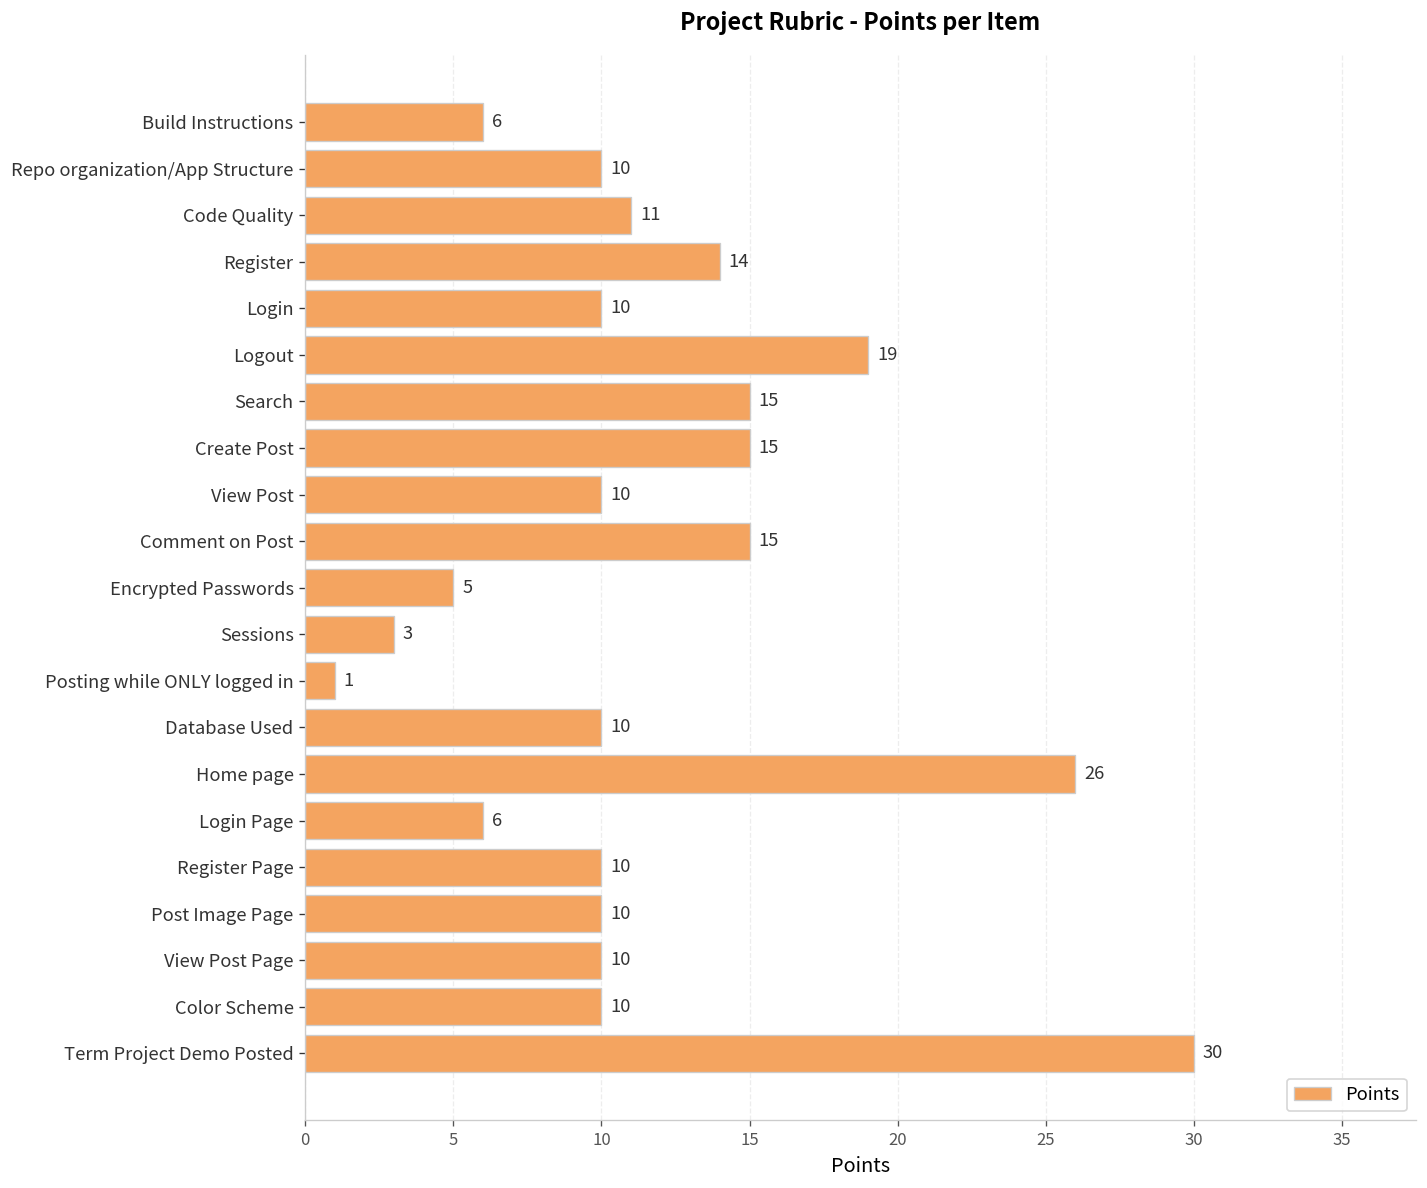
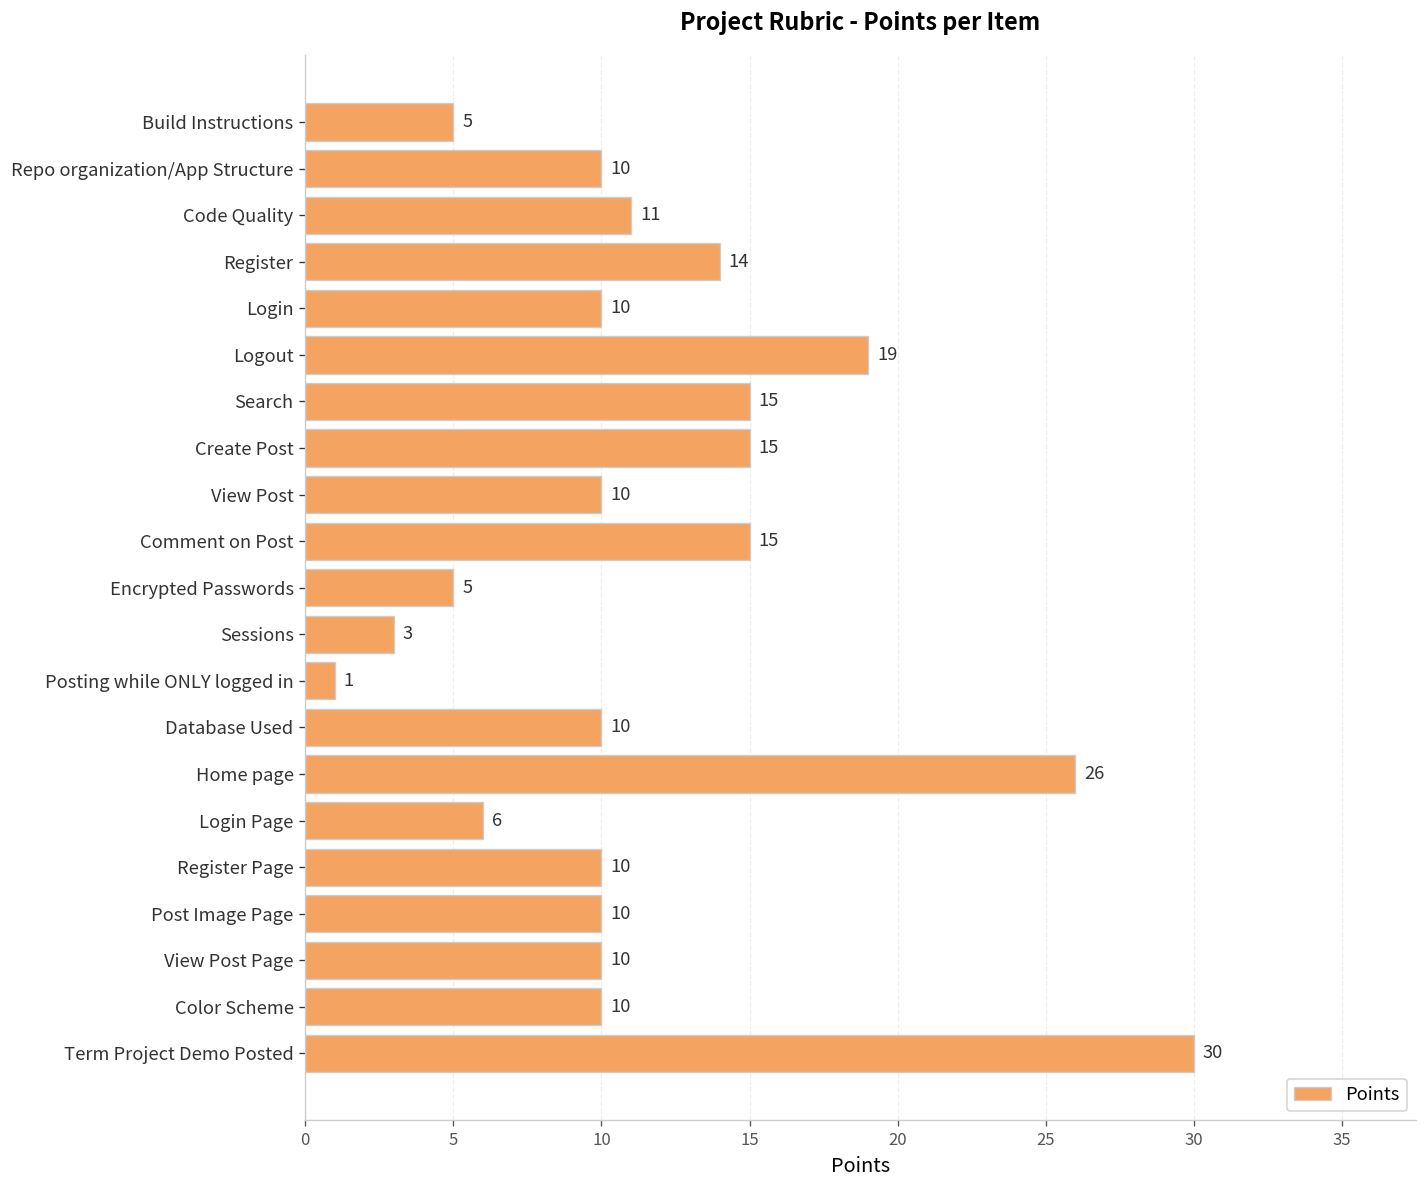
Build Instructions: 6 -> 5
